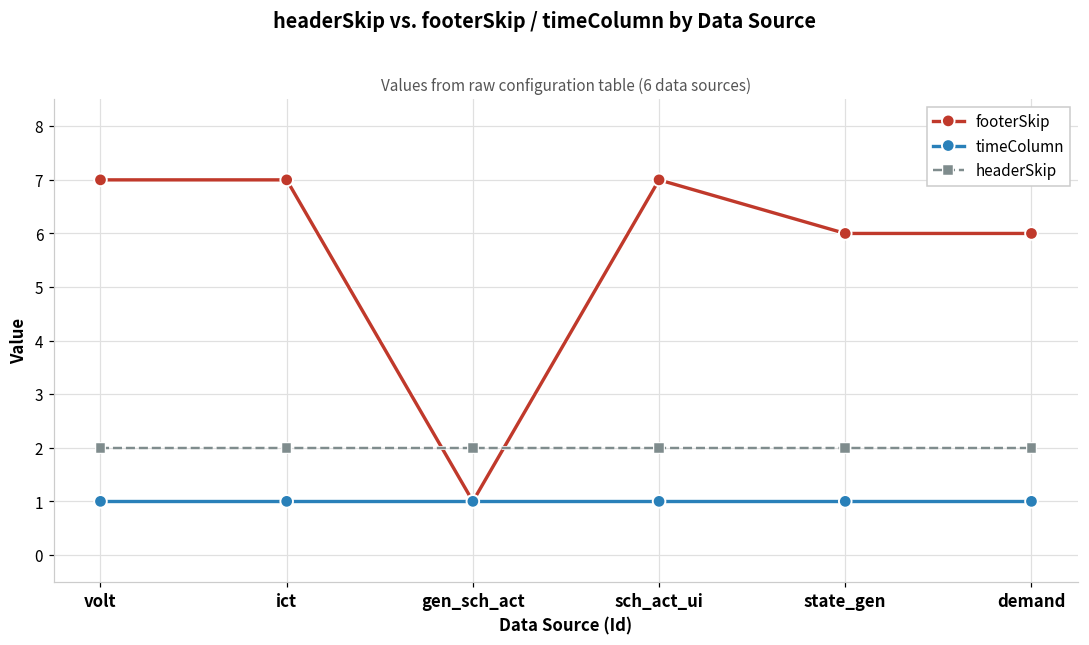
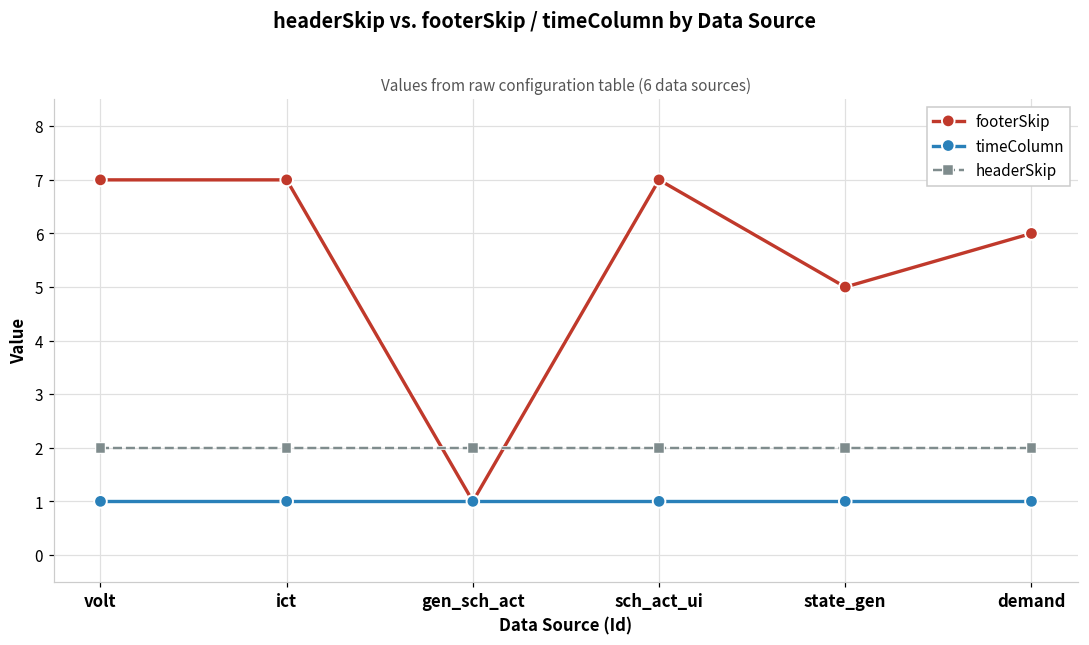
footerSkip, state_gen: 6 -> 5
